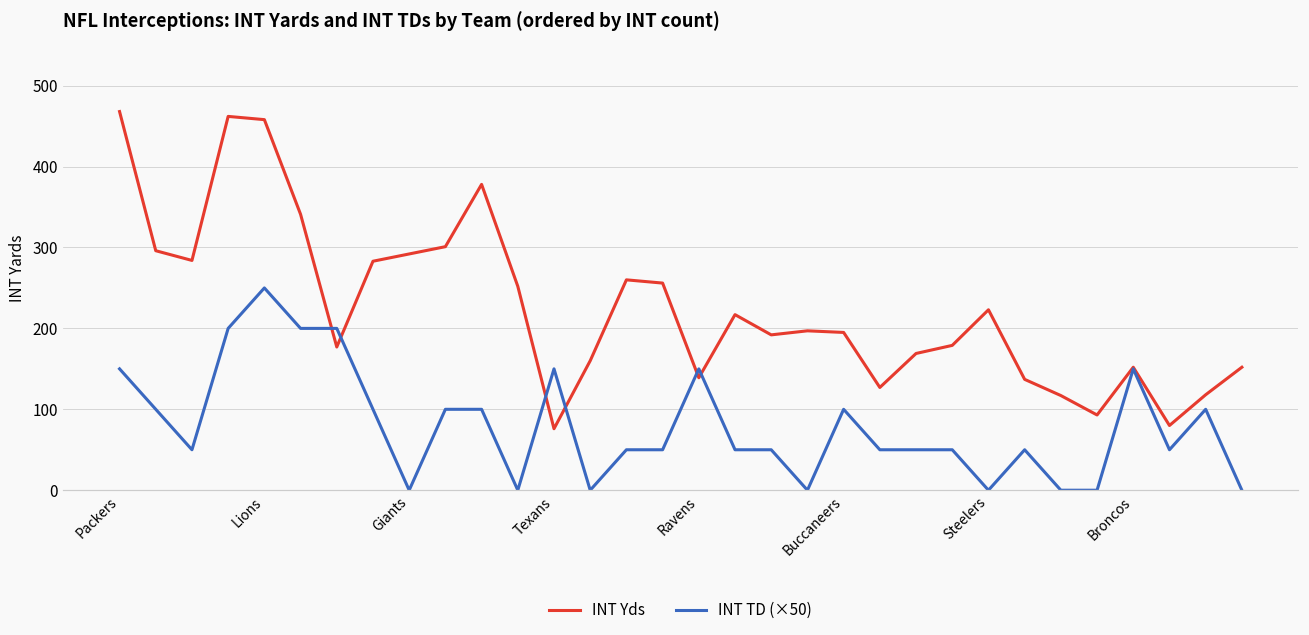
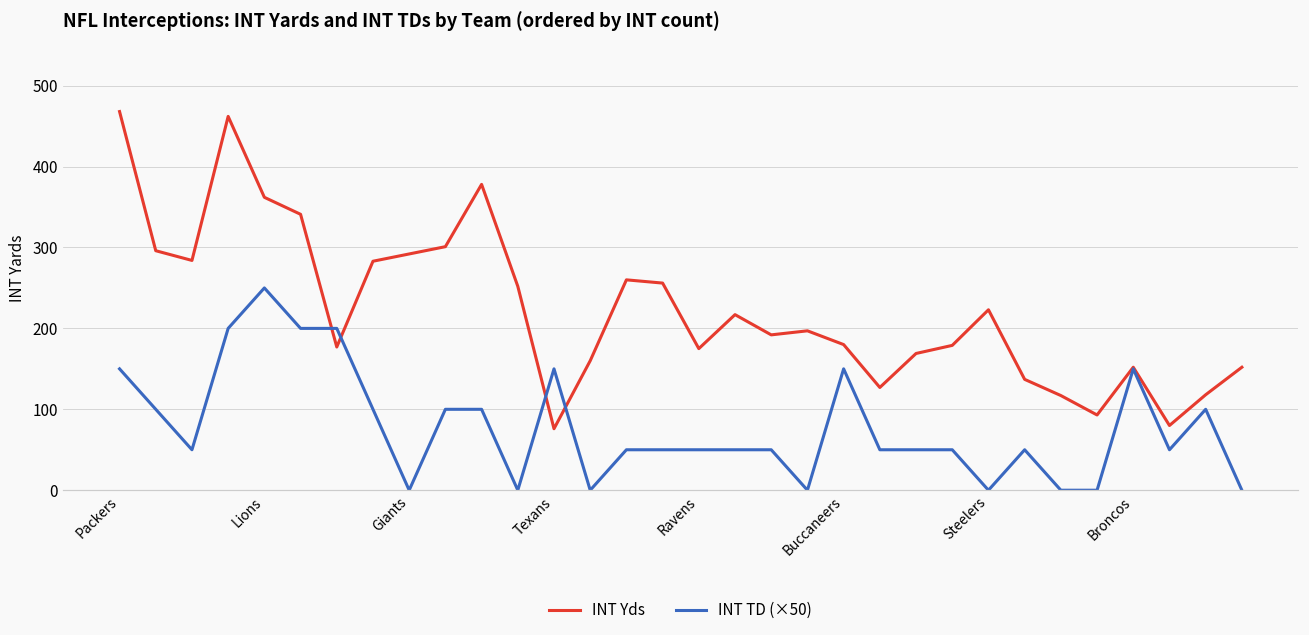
INT Yds, Lions: 460 -> 360
INT Yds, Ravens: 140 -> 180
INT TD (×50), Ravens: 150 -> 50
INT Yds, Buccaneers: 200 -> 180
INT TD (×50), Buccaneers: 100 -> 150
